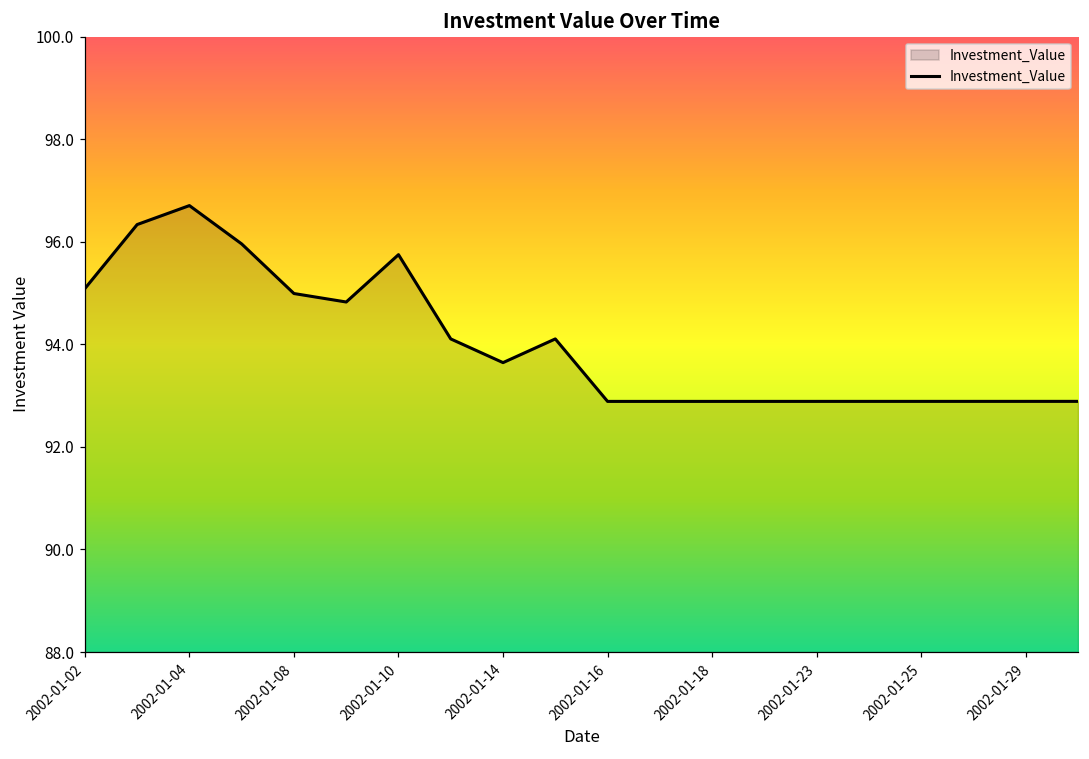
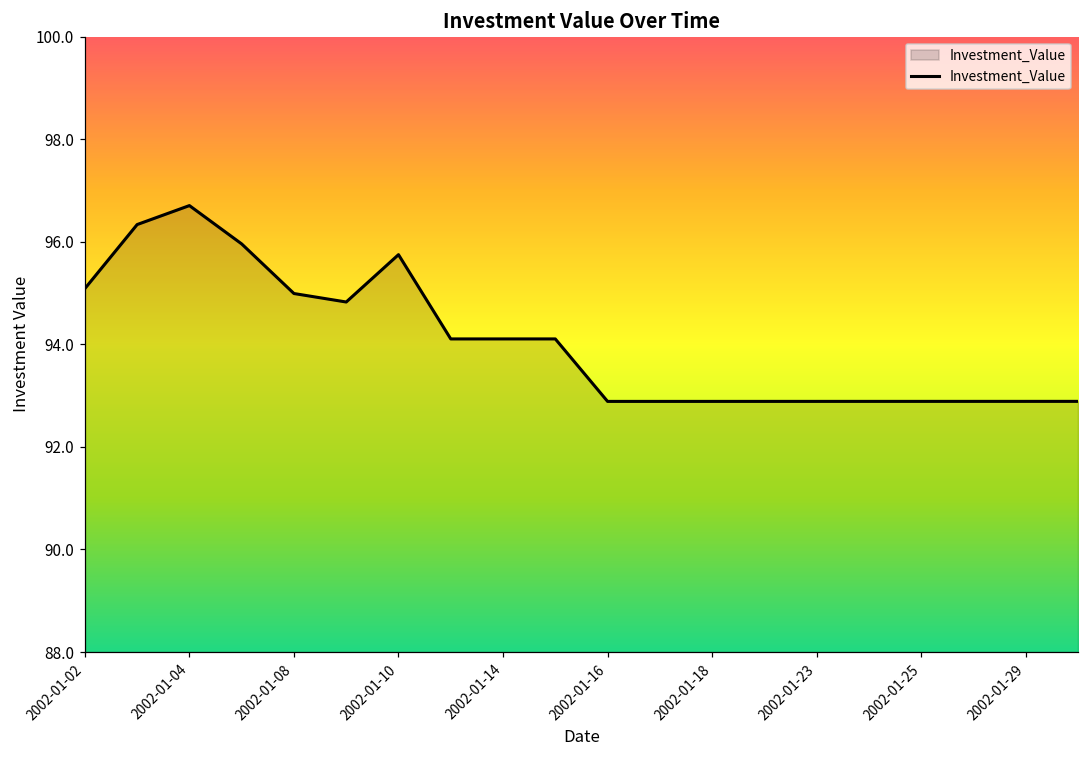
2002-01-14: 93.6 -> 94.1
